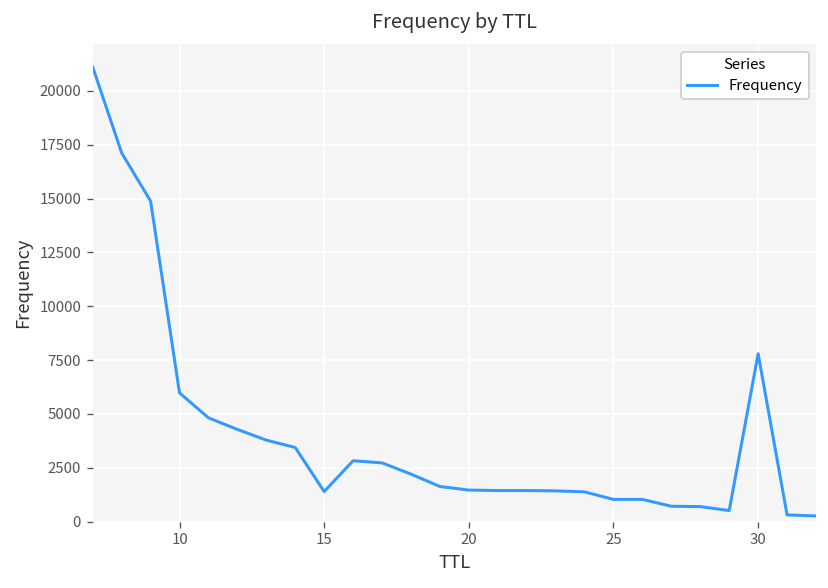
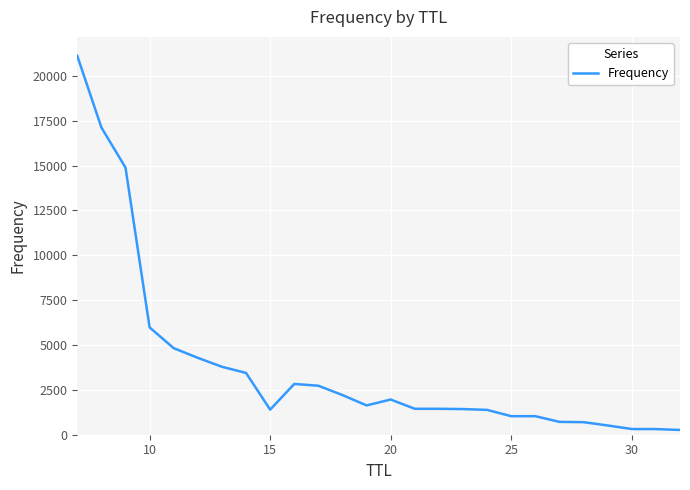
20: 1500 -> 2000
30: 7800 -> 300
